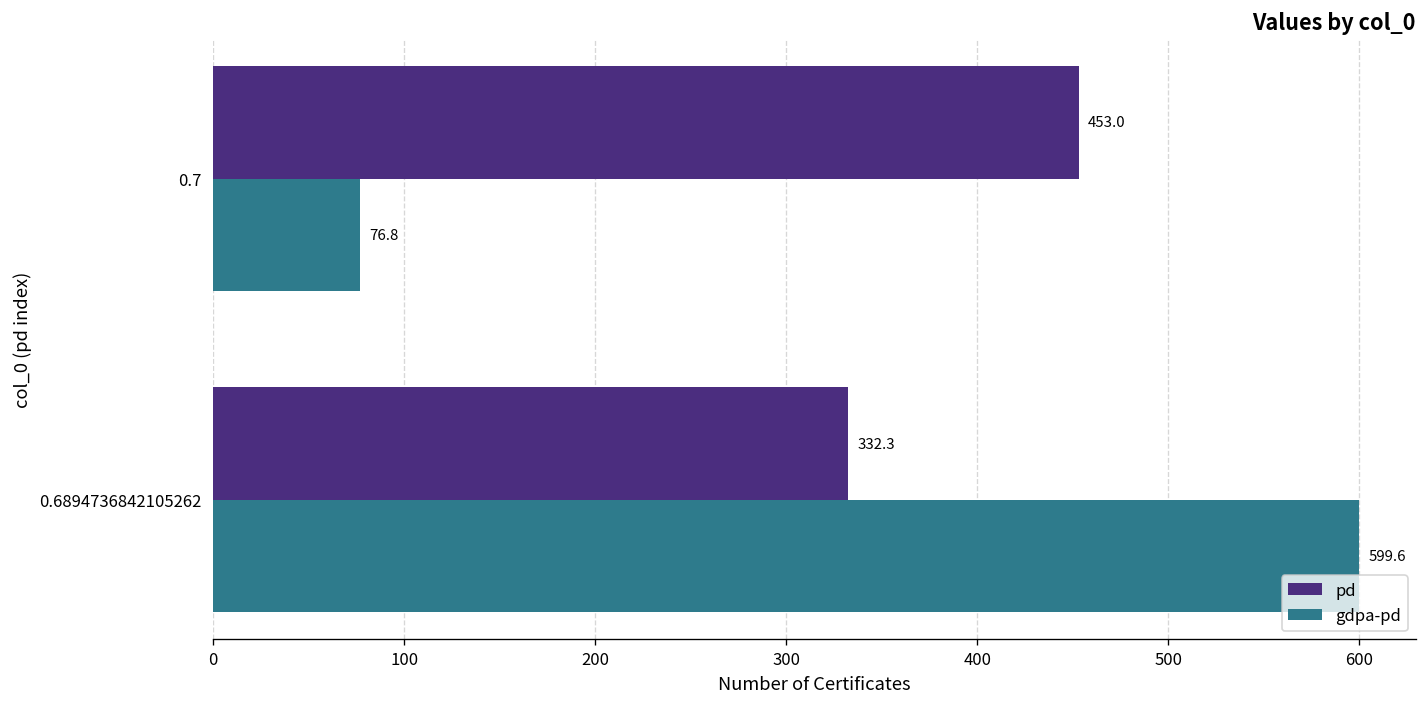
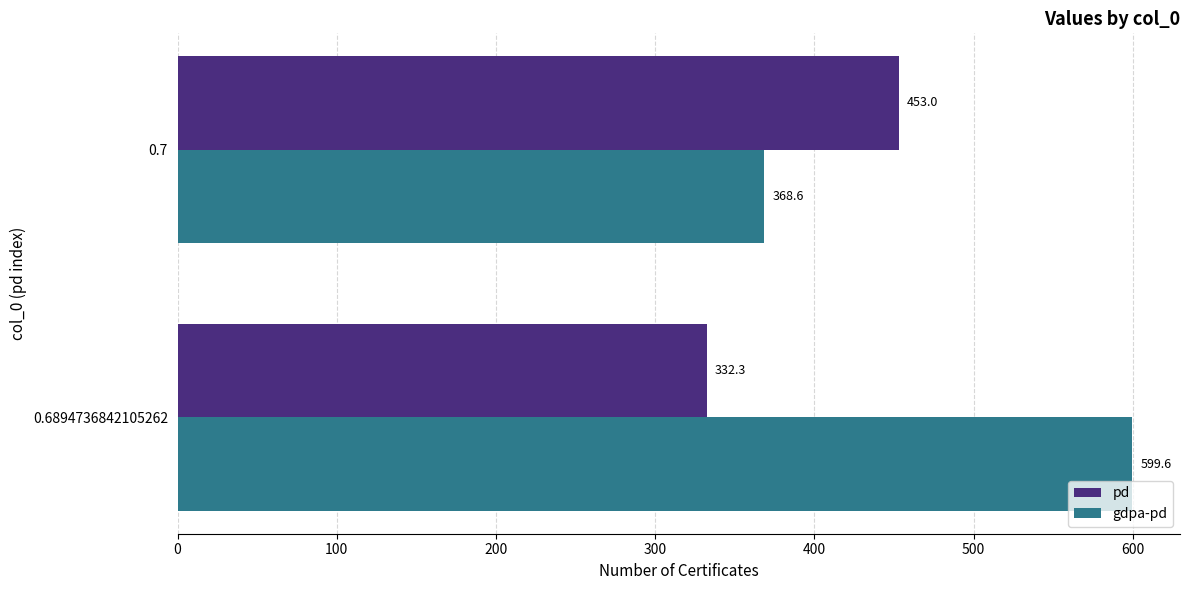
gdpa-pd, 0.7: 76.8 -> 368.6
